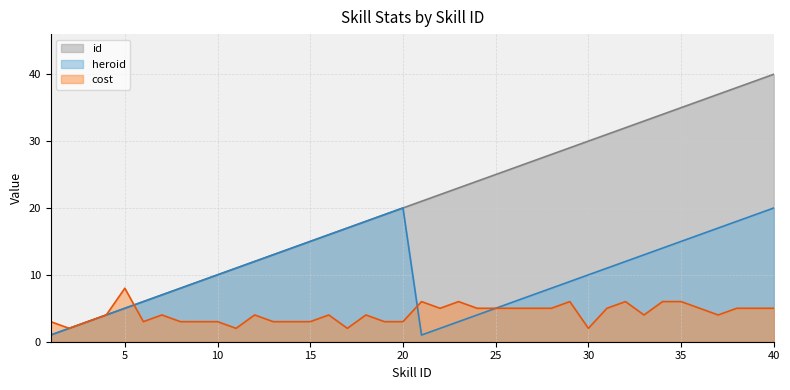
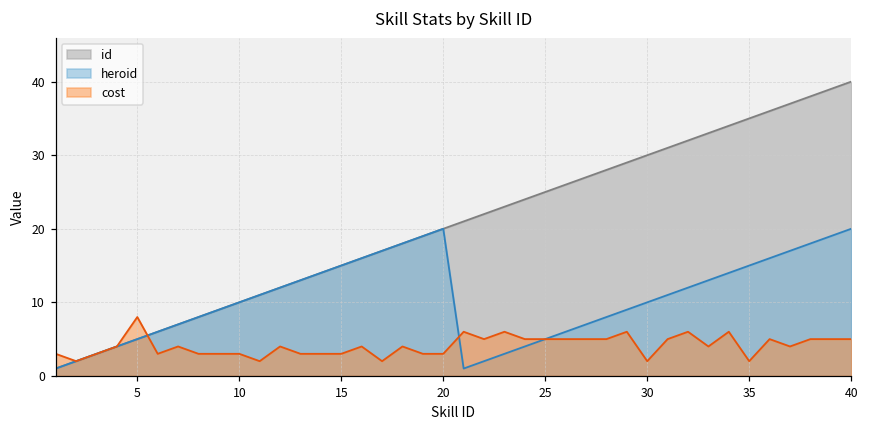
cost, 35: 6 -> 2
